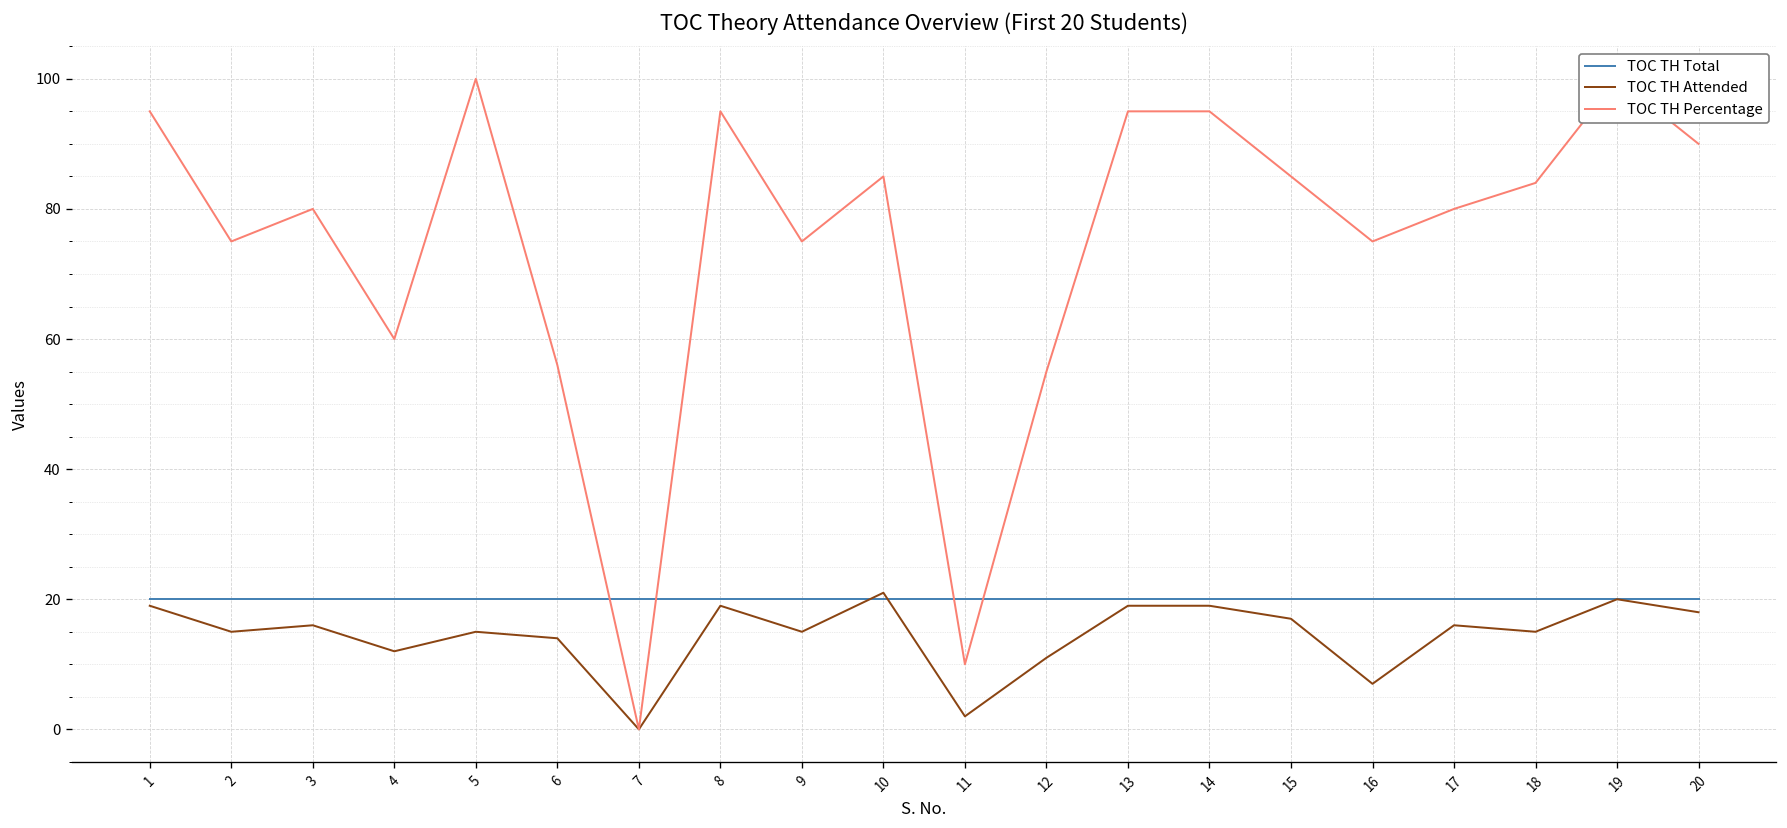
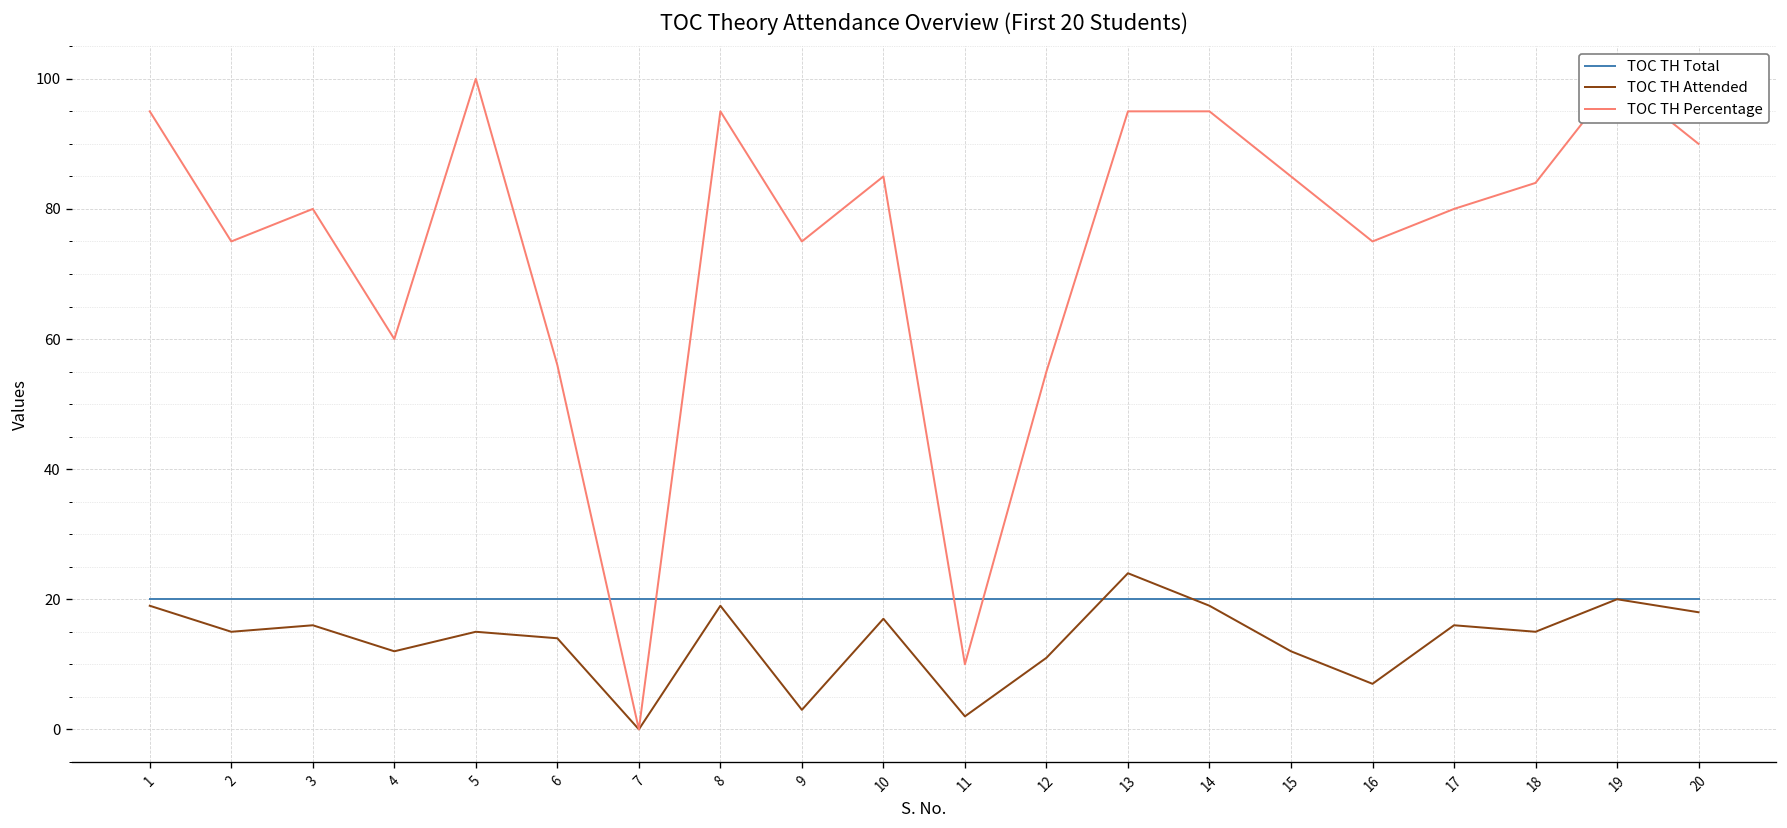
TOC TH Attended, 9: 15 -> 3
TOC TH Attended, 10: 21 -> 17
TOC TH Attended, 13: 19 -> 24
TOC TH Attended, 15: 17 -> 12
